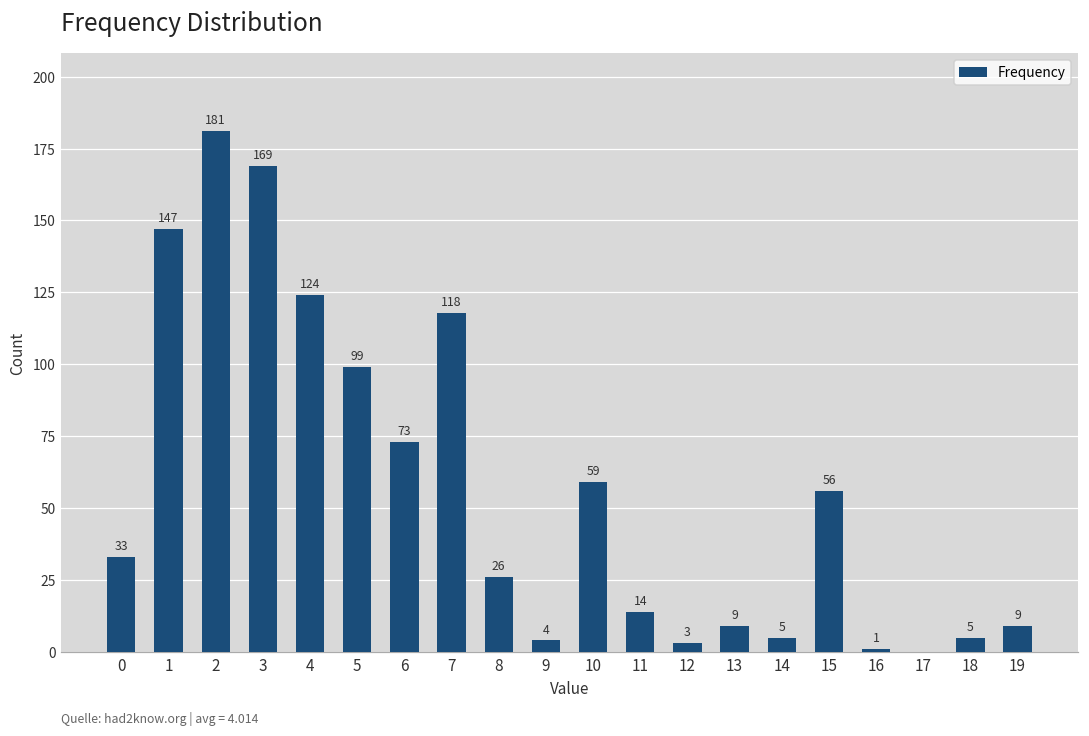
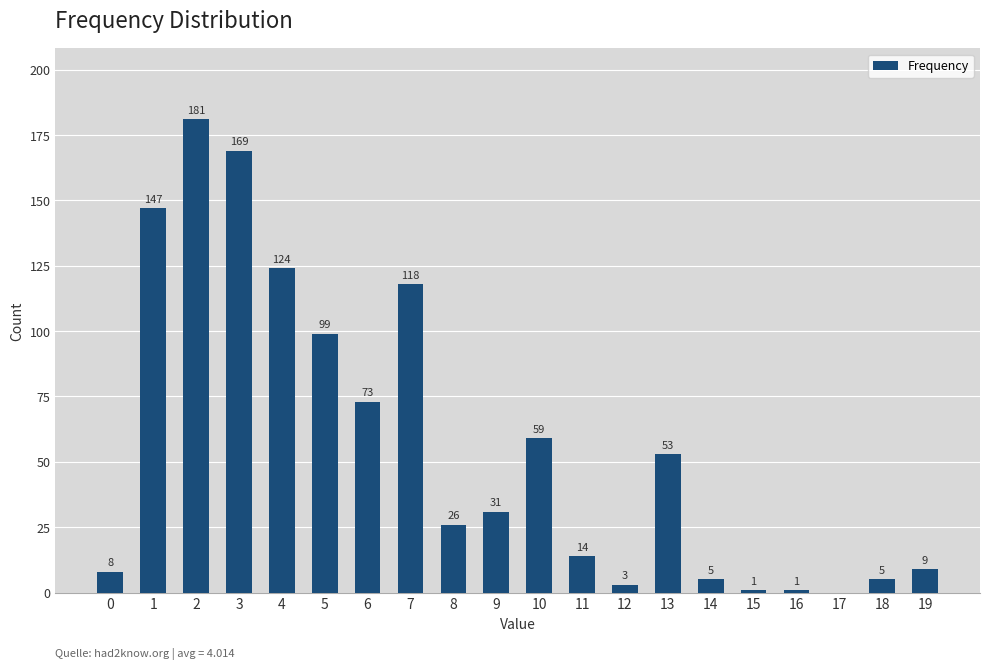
0: 33 -> 8
9: 4 -> 31
13: 9 -> 53
15: 56 -> 1
